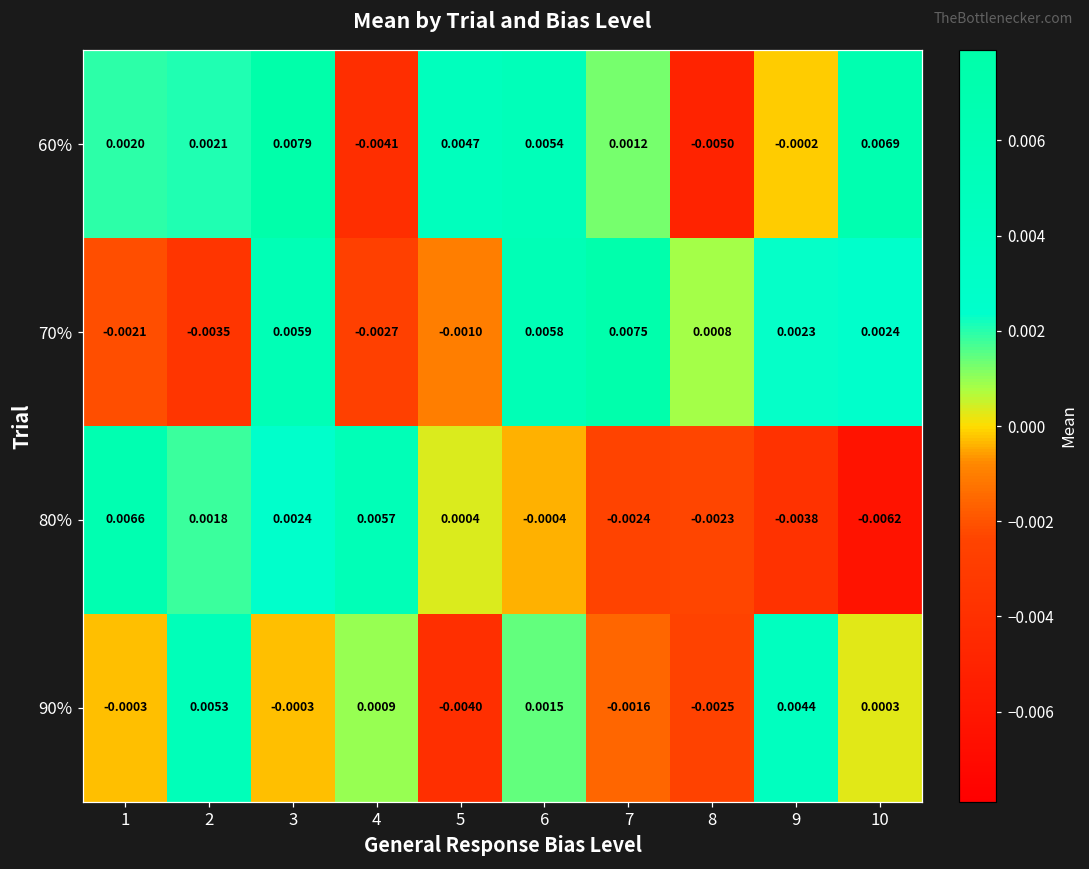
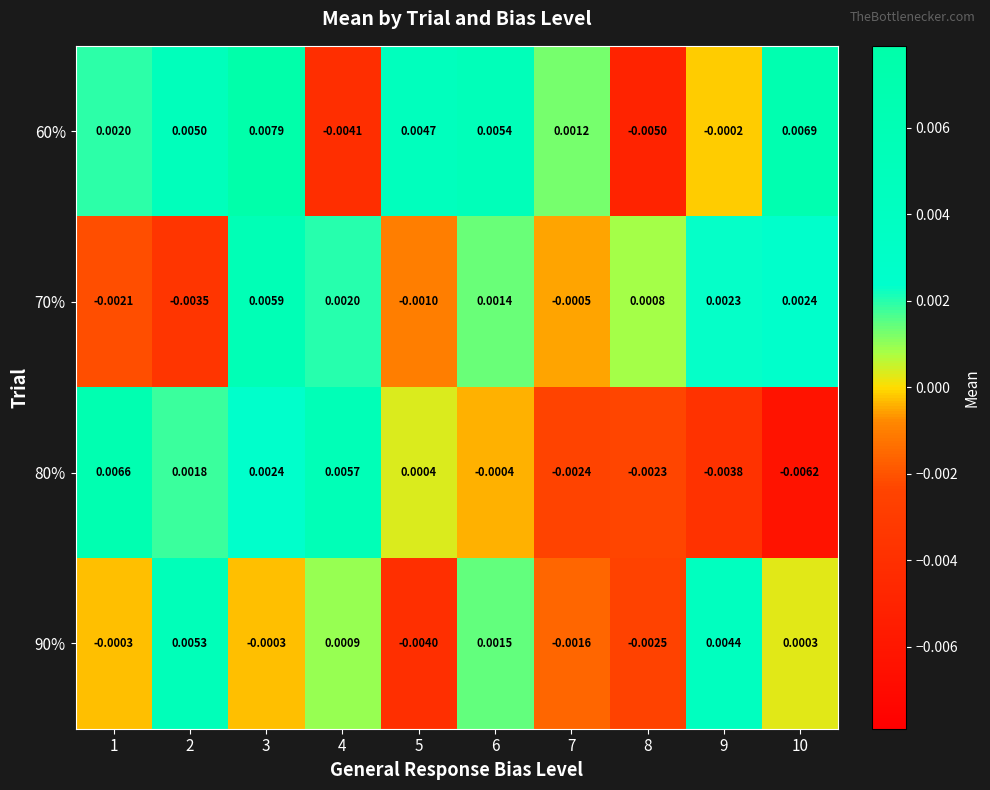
60%, 2: 0.0021 -> 0.0050
70%, 4: -0.0027 -> 0.0020
70%, 6: 0.0058 -> 0.0014
70%, 7: 0.0075 -> -0.0005
